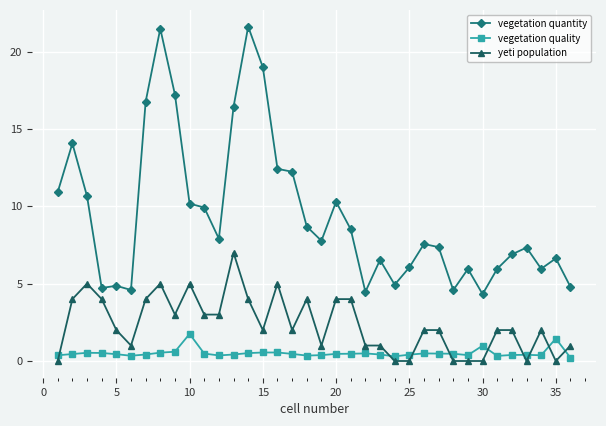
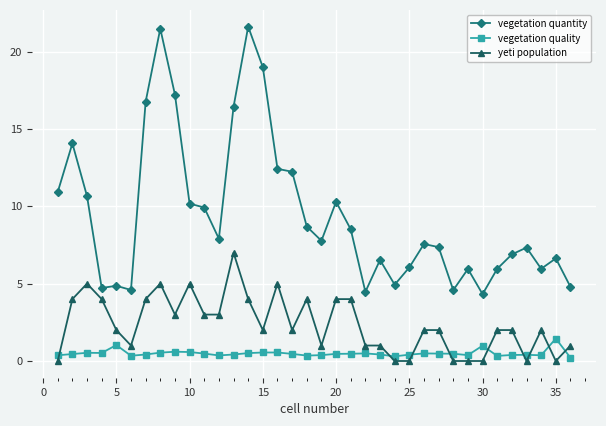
vegetation quality, 5: 0.4 -> 1.0
vegetation quality, 10: 1.8 -> 0.6
